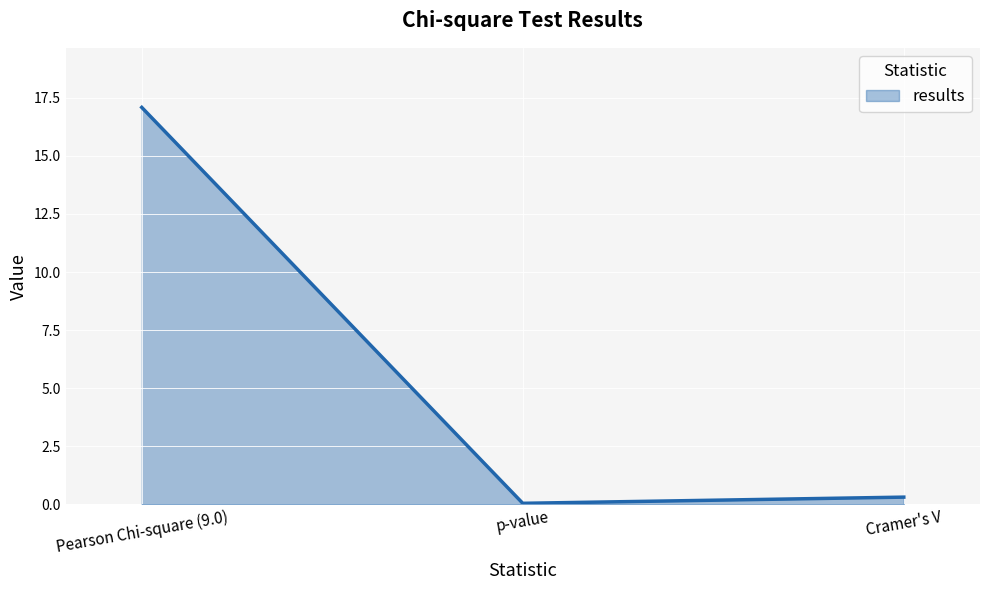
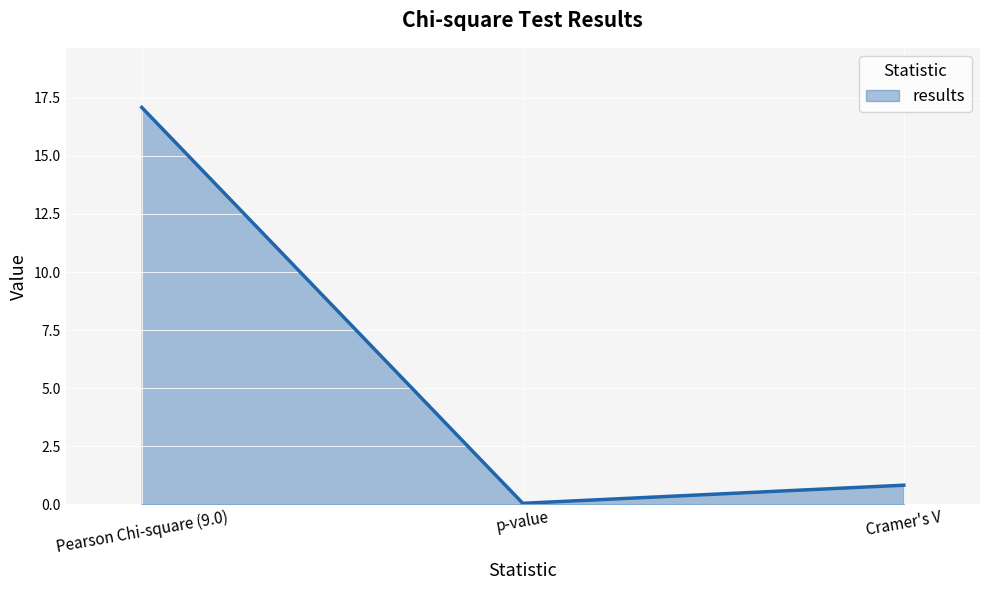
Cramer's V: 0.3 -> 0.8
